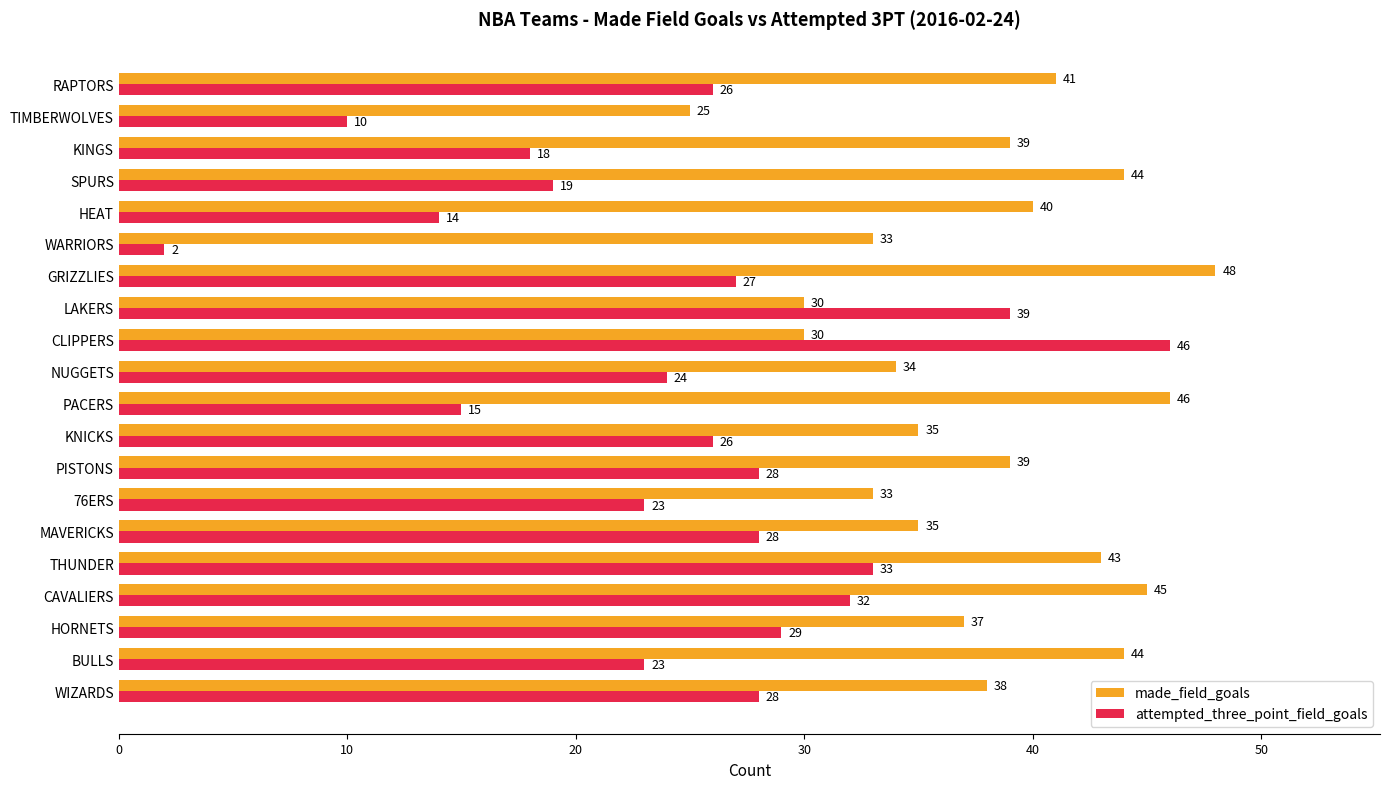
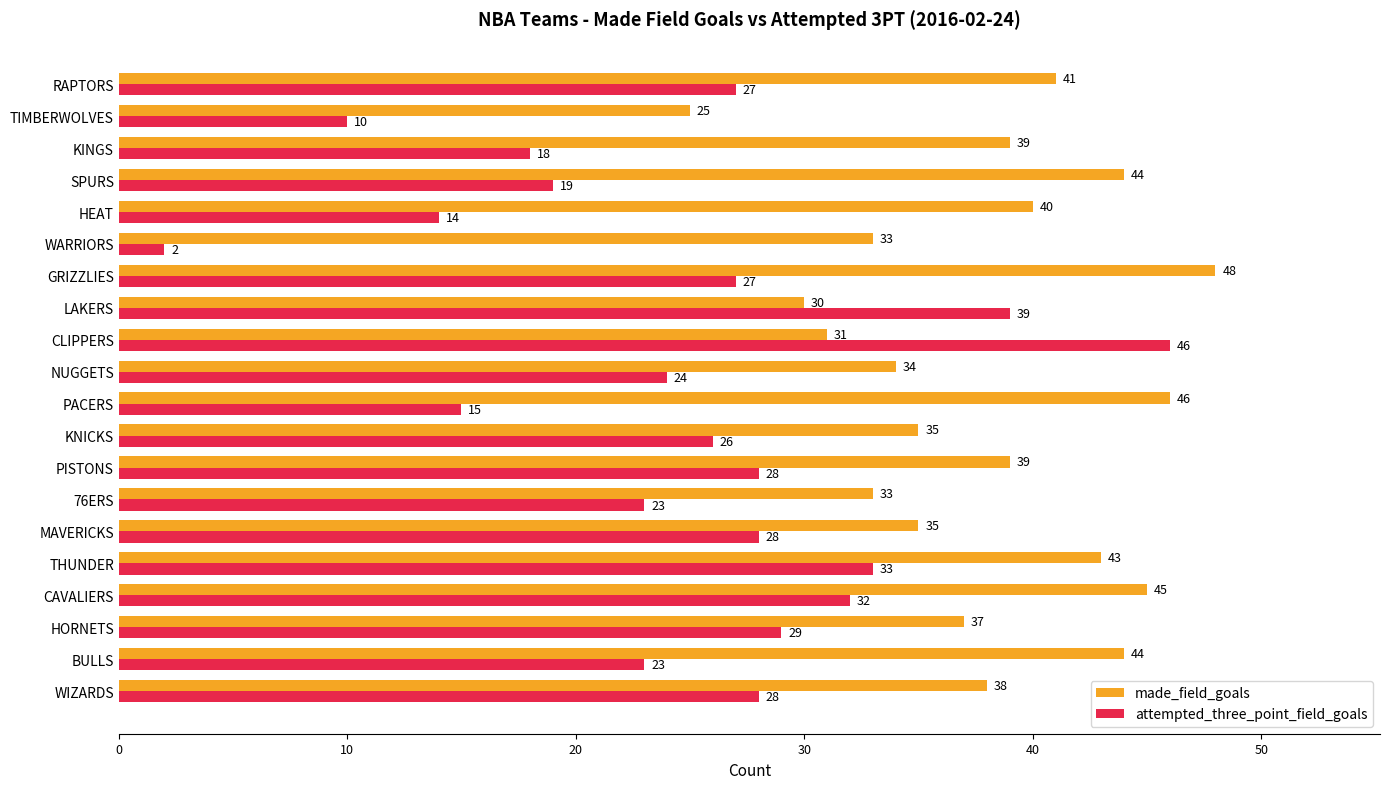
attempted_three_point_field_goals, RAPTORS: 26 -> 27
made_field_goals, CLIPPERS: 30 -> 31
